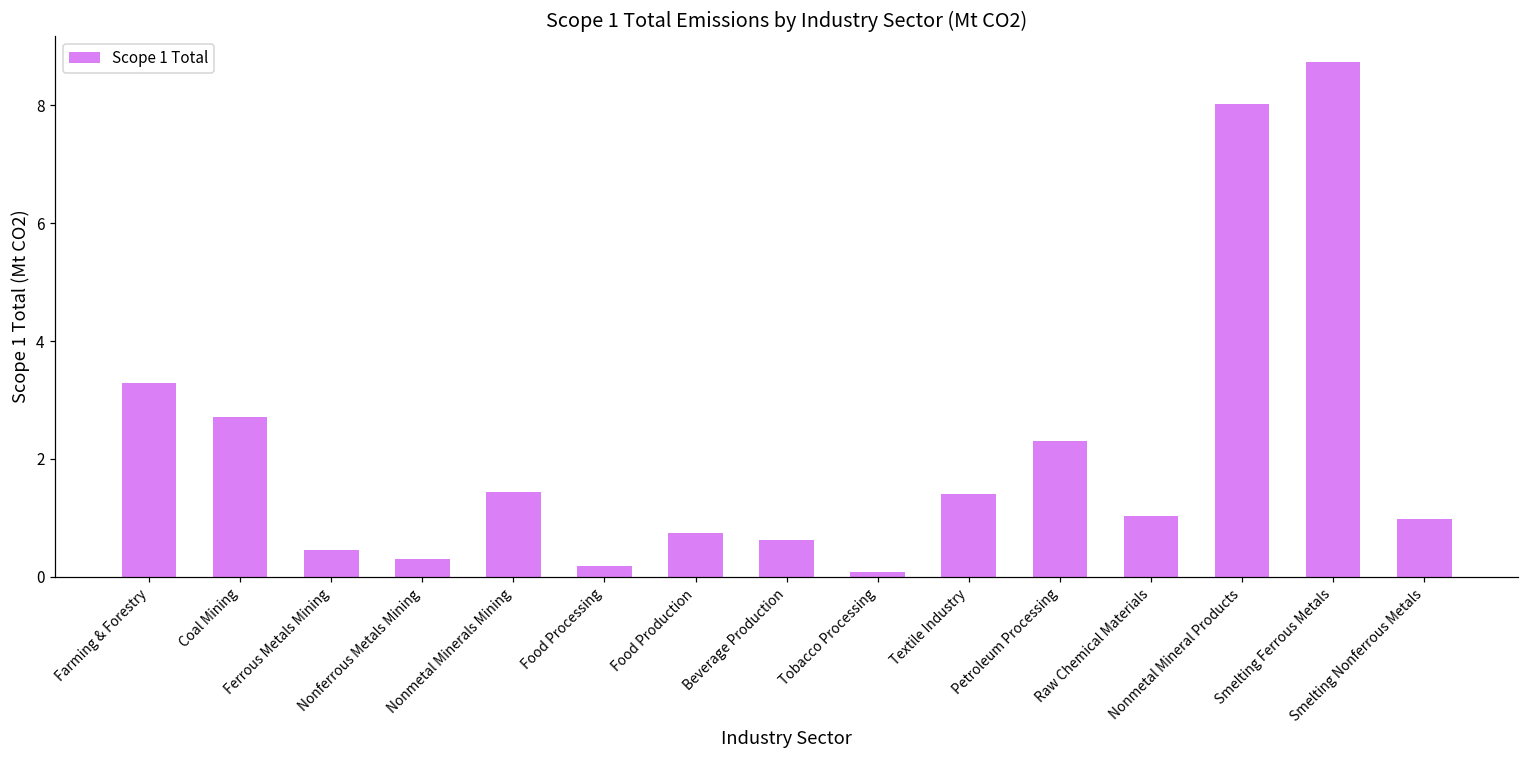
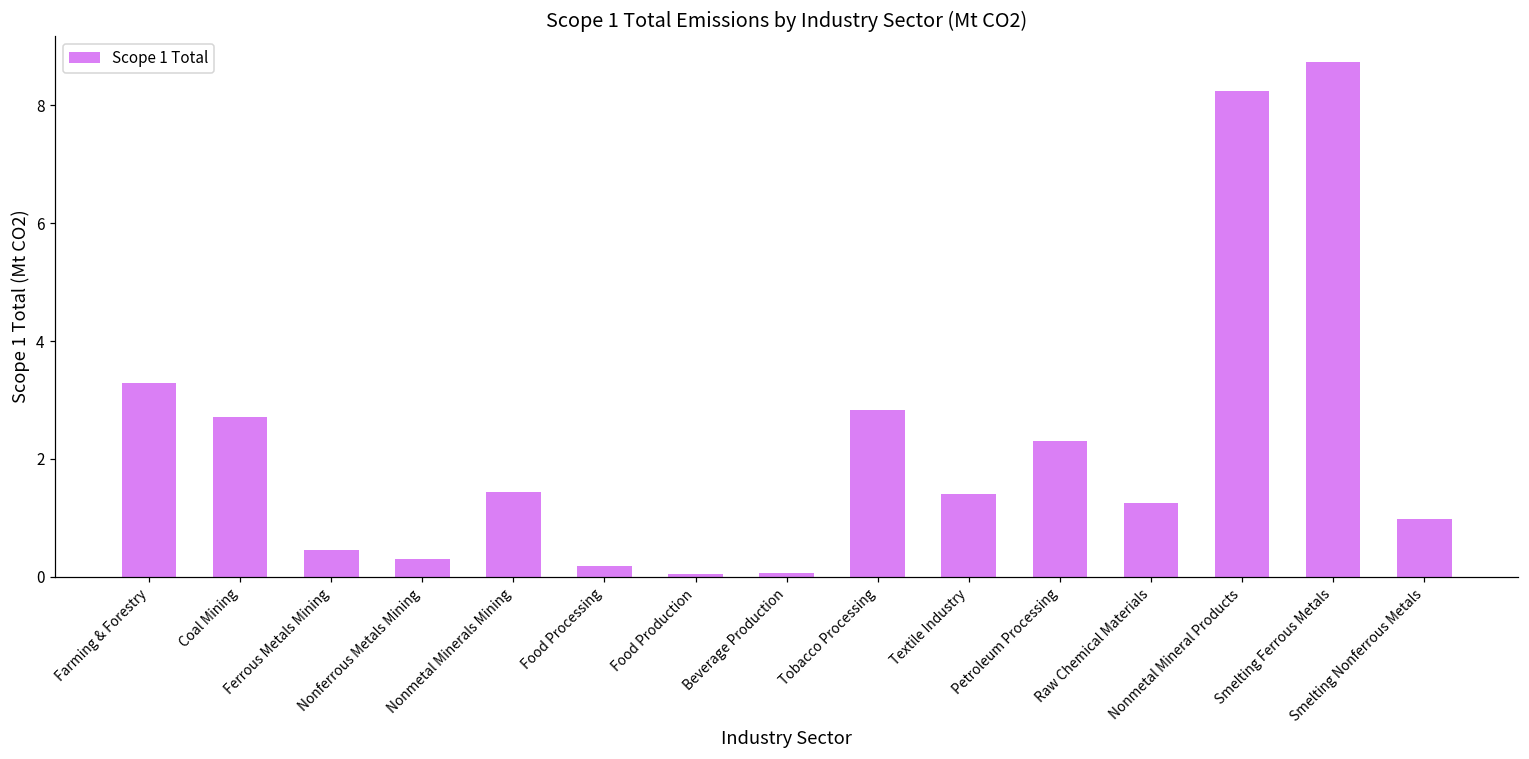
Food Production: 0.7 -> 0.0
Beverage Production: 0.6 -> 0.1
Tobacco Processing: 0.1 -> 2.8
Raw Chemical Materials: 1.0 -> 1.2
Nonmetal Mineral Products: 8.0 -> 8.2
